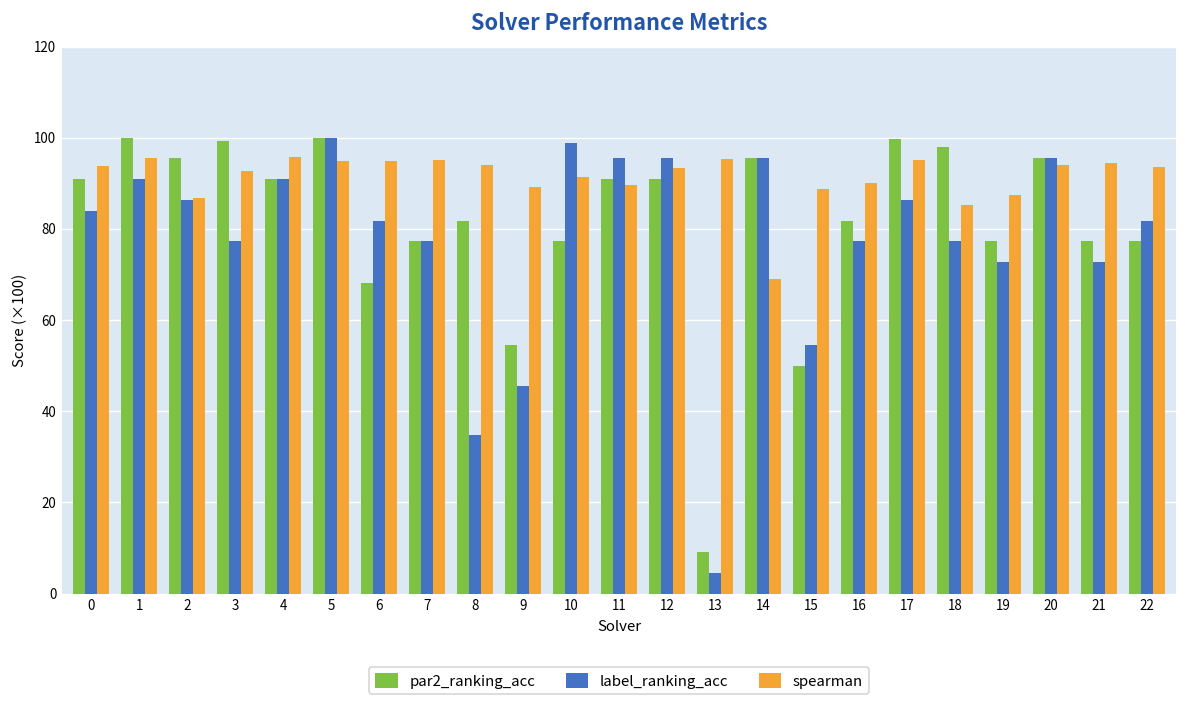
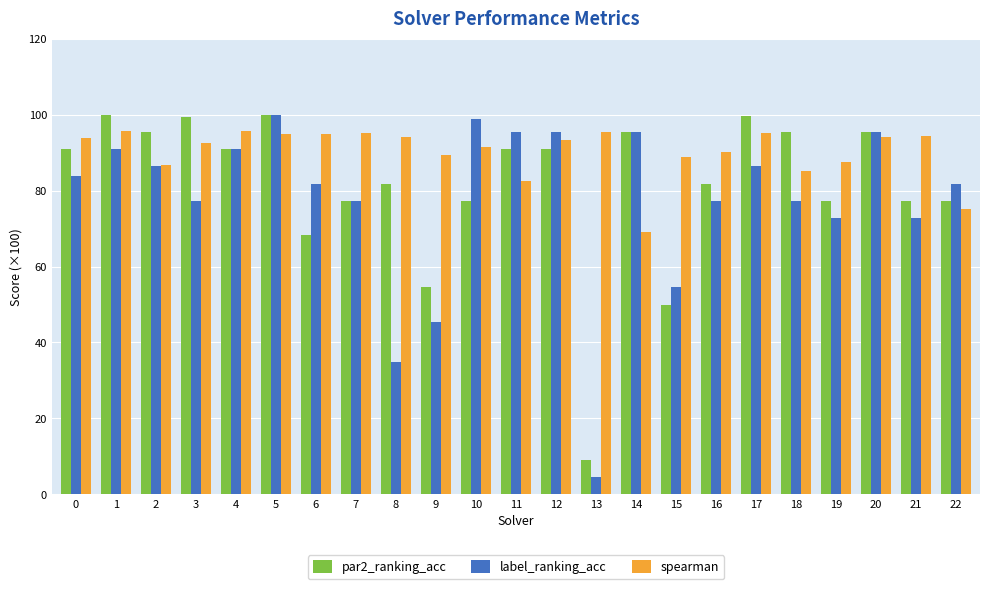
spearman, 11: 90 -> 82
par2_ranking_acc, 18: 98 -> 95
spearman, 22: 94 -> 75
